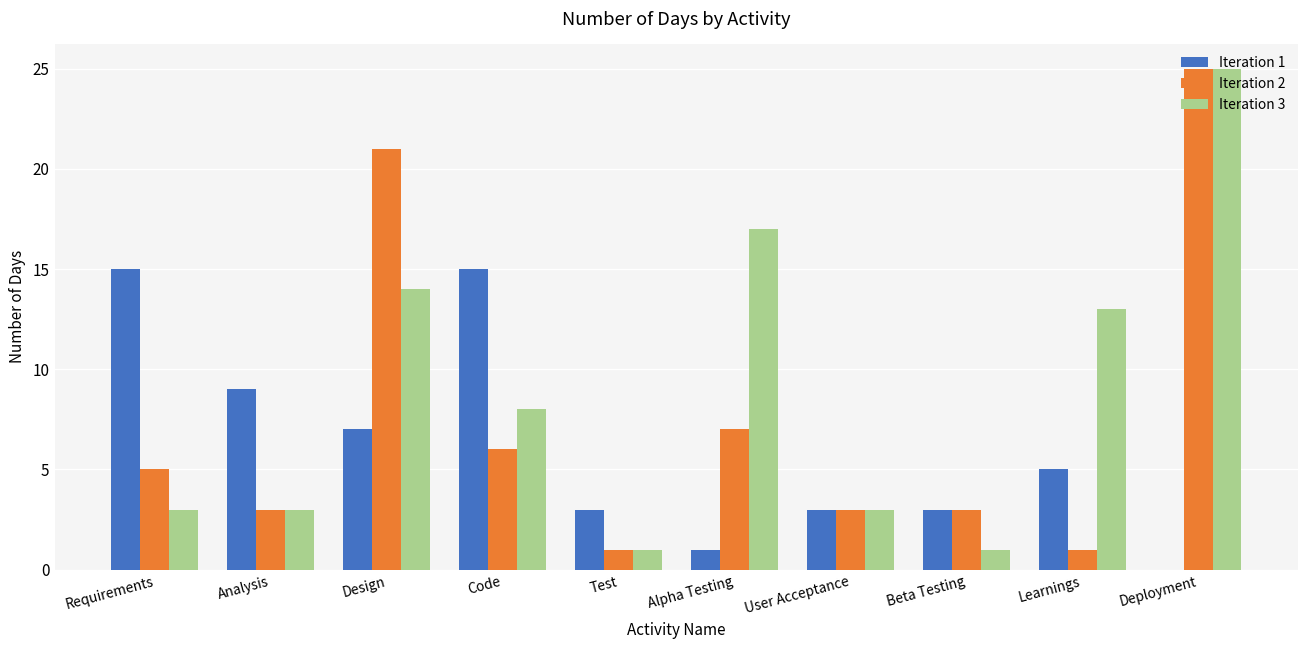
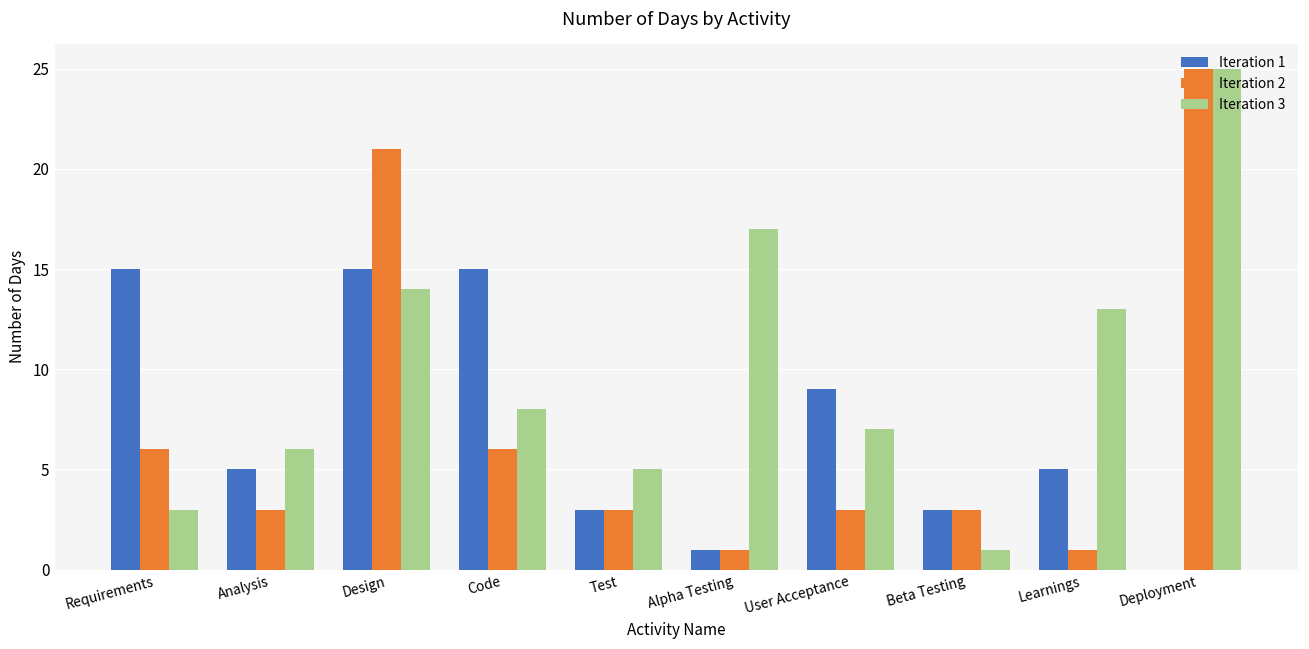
Iteration 2, Requirements: 5 -> 6
Iteration 1, Analysis: 9 -> 5
Iteration 3, Analysis: 3 -> 6
Iteration 1, Design: 7 -> 15
Iteration 2, Test: 1 -> 3
Iteration 3, Test: 1 -> 5
Iteration 2, Alpha Testing: 7 -> 1
Iteration 1, User Acceptance: 3 -> 9
Iteration 3, User Acceptance: 3 -> 7
